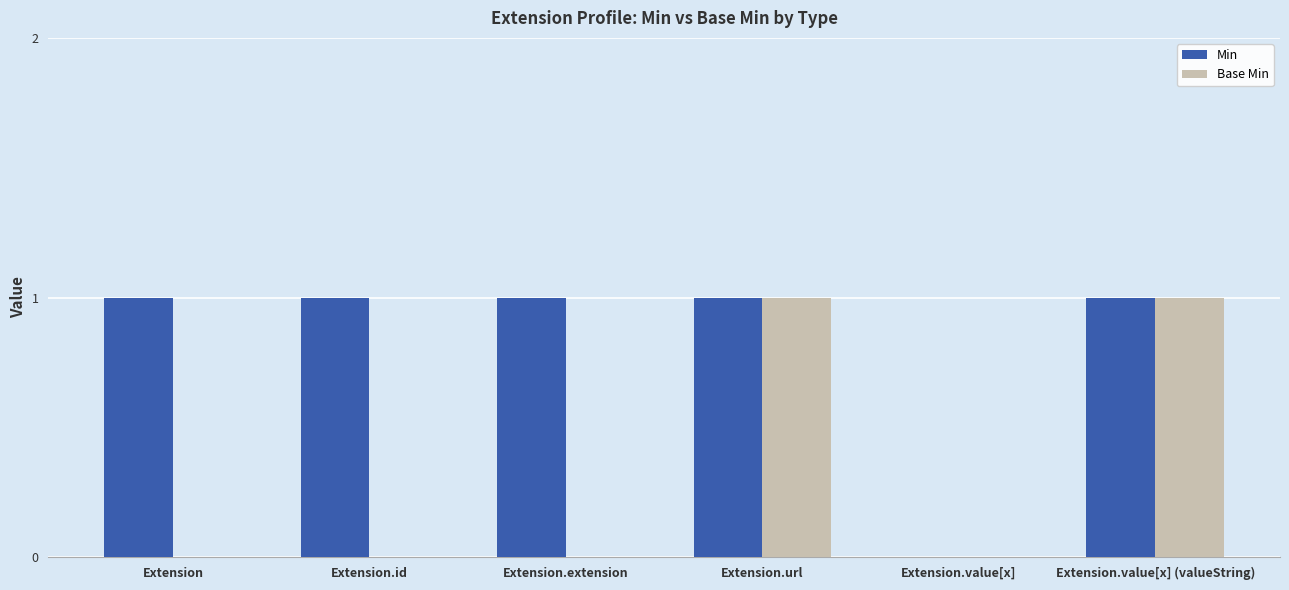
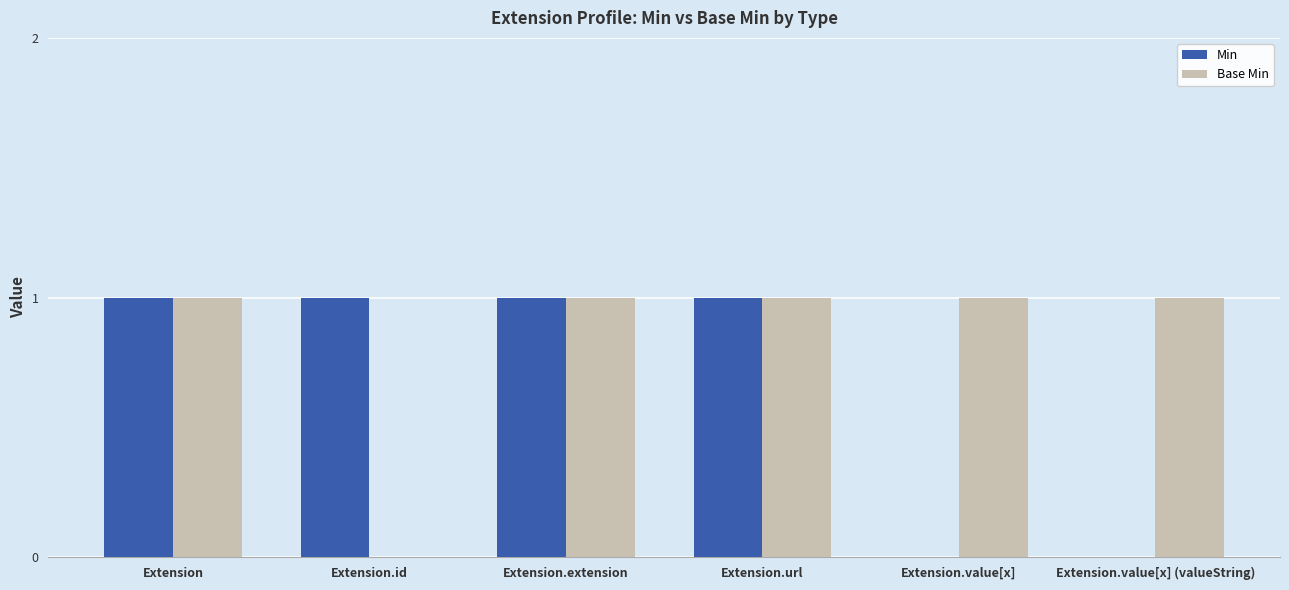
Base Min, Extension: 0 -> 1
Base Min, Extension.extension: 0 -> 1
Base Min, Extension.value[x]: 0 -> 1
Min, Extension.value[x] (valueString): 1 -> 0
